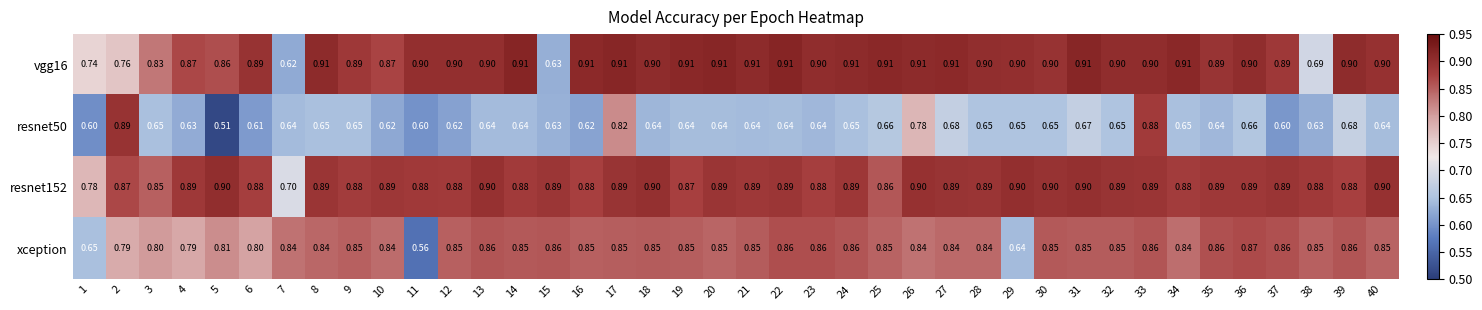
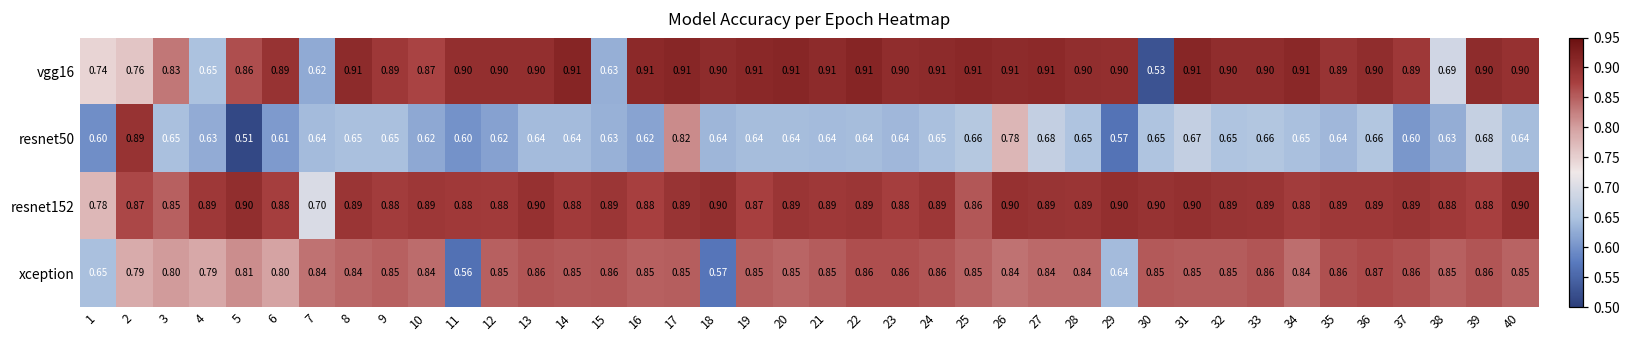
vgg16, 4: 0.87 -> 0.65
vgg16, 30: 0.90 -> 0.53
resnet50, 29: 0.65 -> 0.57
resnet50, 33: 0.88 -> 0.66
xception, 18: 0.85 -> 0.57
